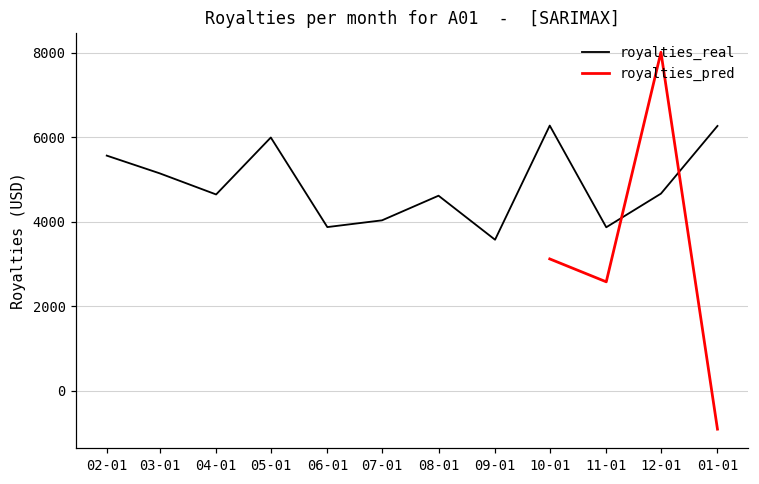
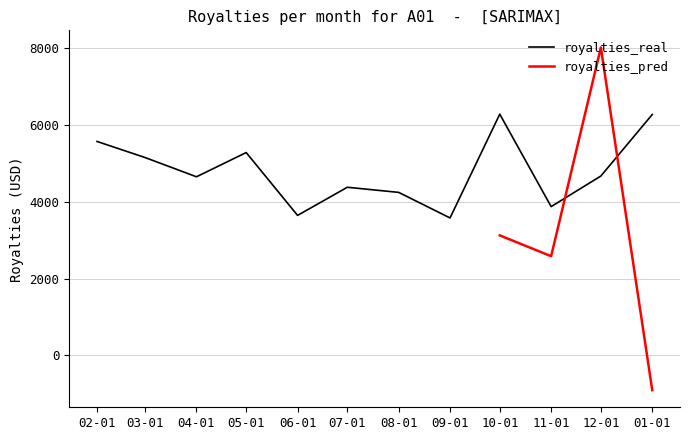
royalties_real, 05-01: 6000 -> 5300
royalties_real, 06-01: 3900 -> 3600
royalties_real, 07-01: 4000 -> 4400
royalties_real, 08-01: 4600 -> 4200
